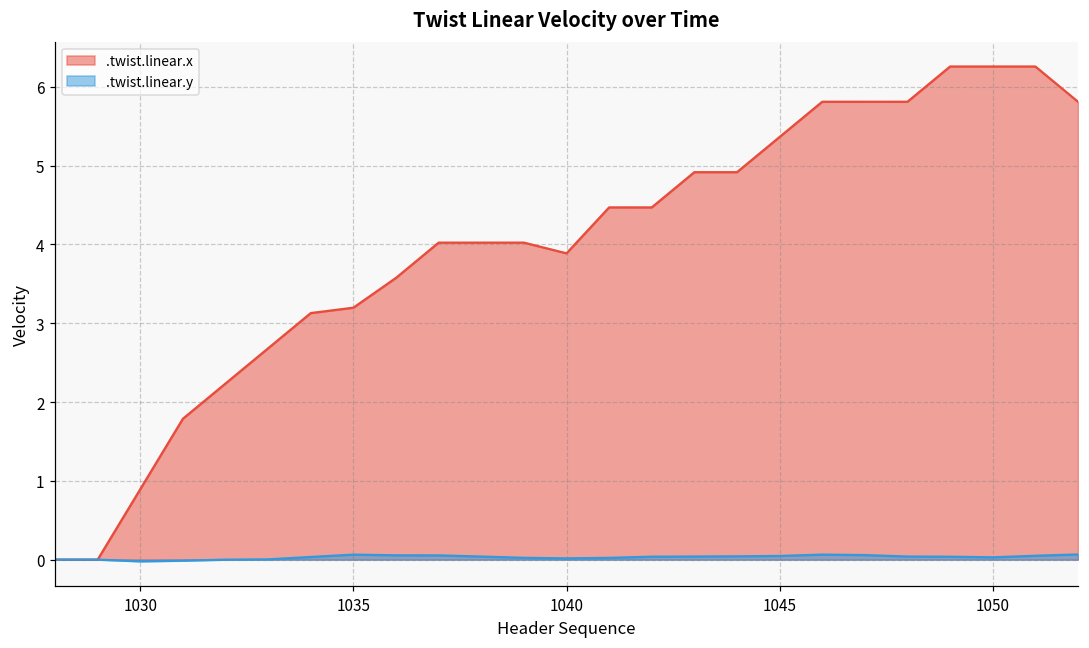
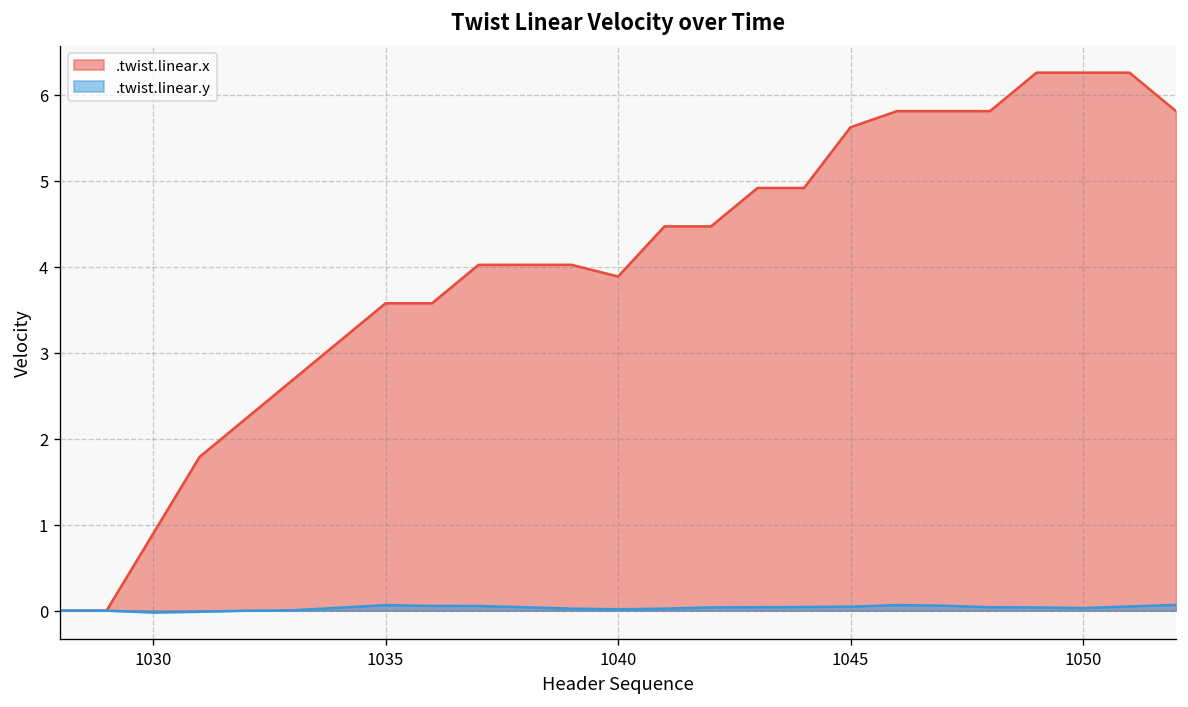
.twist.linear.x, 1035: 3.2 -> 3.6
.twist.linear.x, 1045: 5.4 -> 5.6
